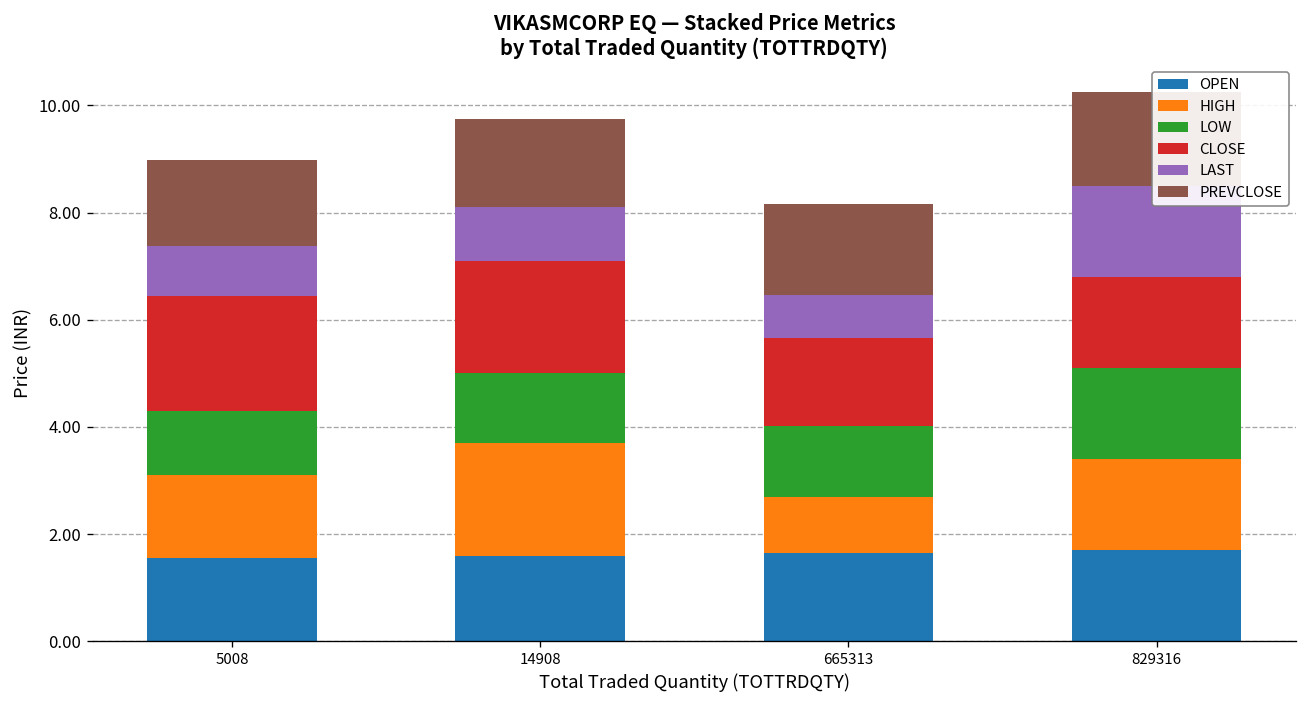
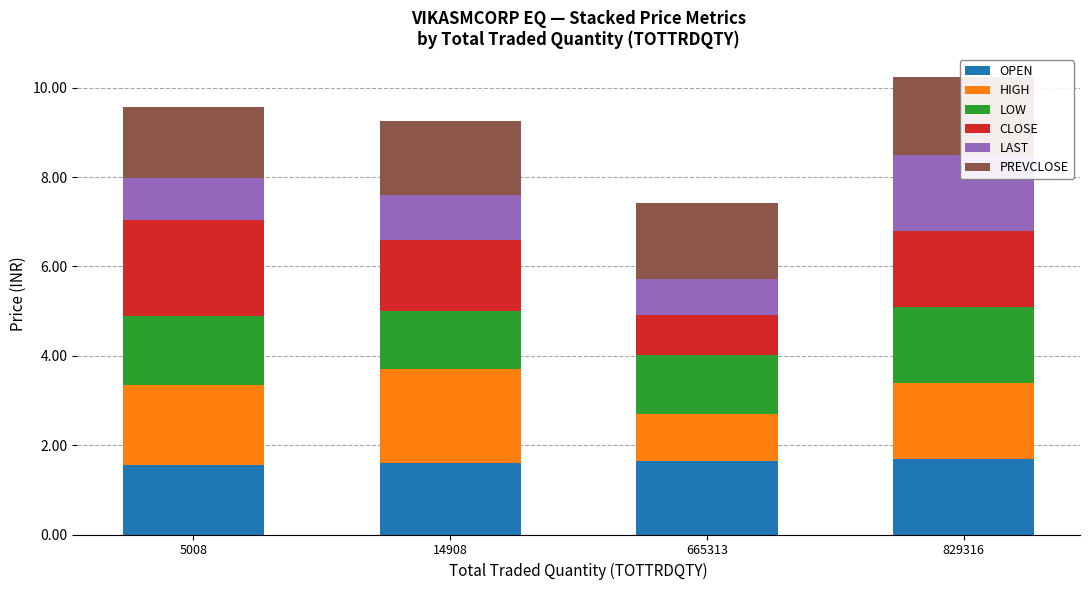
HIGH, 5008: 1.6 -> 1.8
LOW, 5008: 1.2 -> 1.5
CLOSE, 14908: 2.1 -> 1.6
CLOSE, 665313: 1.6 -> 0.9
